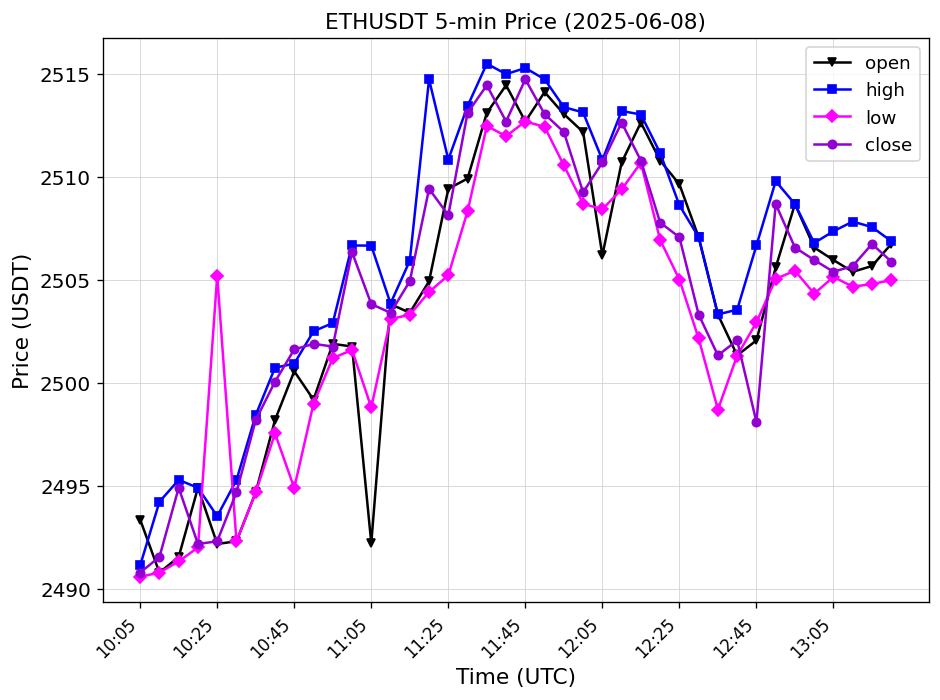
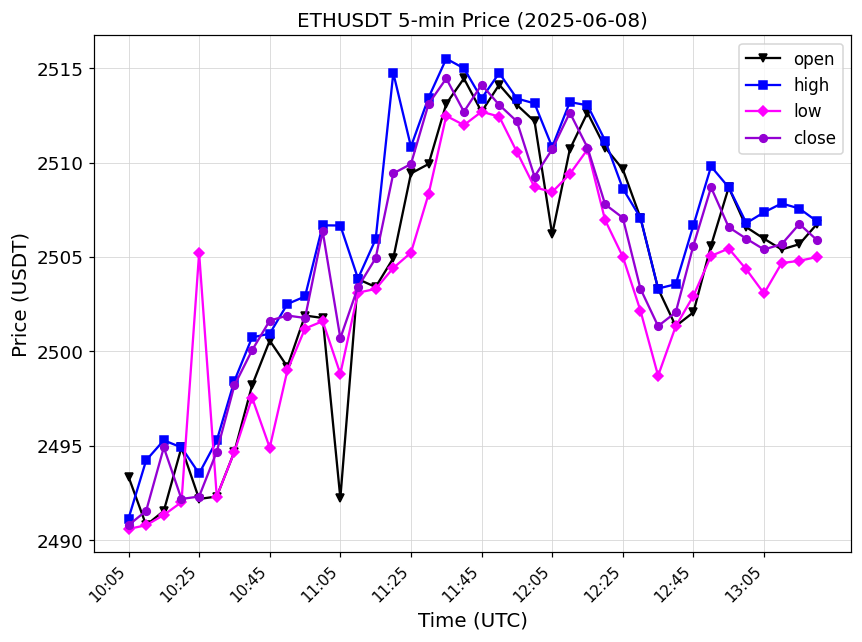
close, 11:05: 2503.8 -> 2500.7
close, 11:25: 2508.2 -> 2509.9
high, 11:45: 2515.3 -> 2513.4
close, 11:45: 2514.8 -> 2514.1
close, 12:45: 2498.1 -> 2505.6
low, 13:05: 2505.2 -> 2503.1
